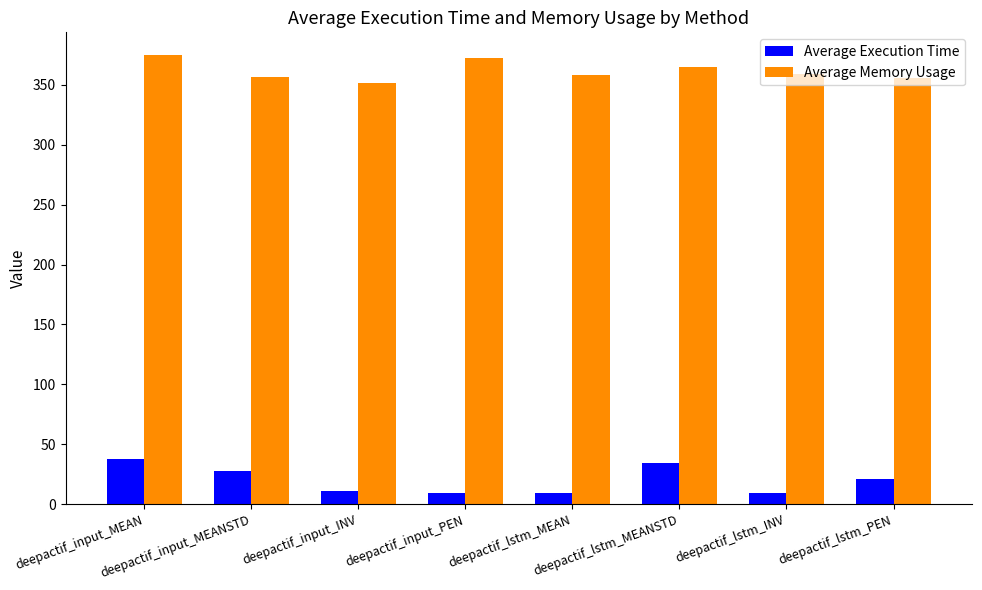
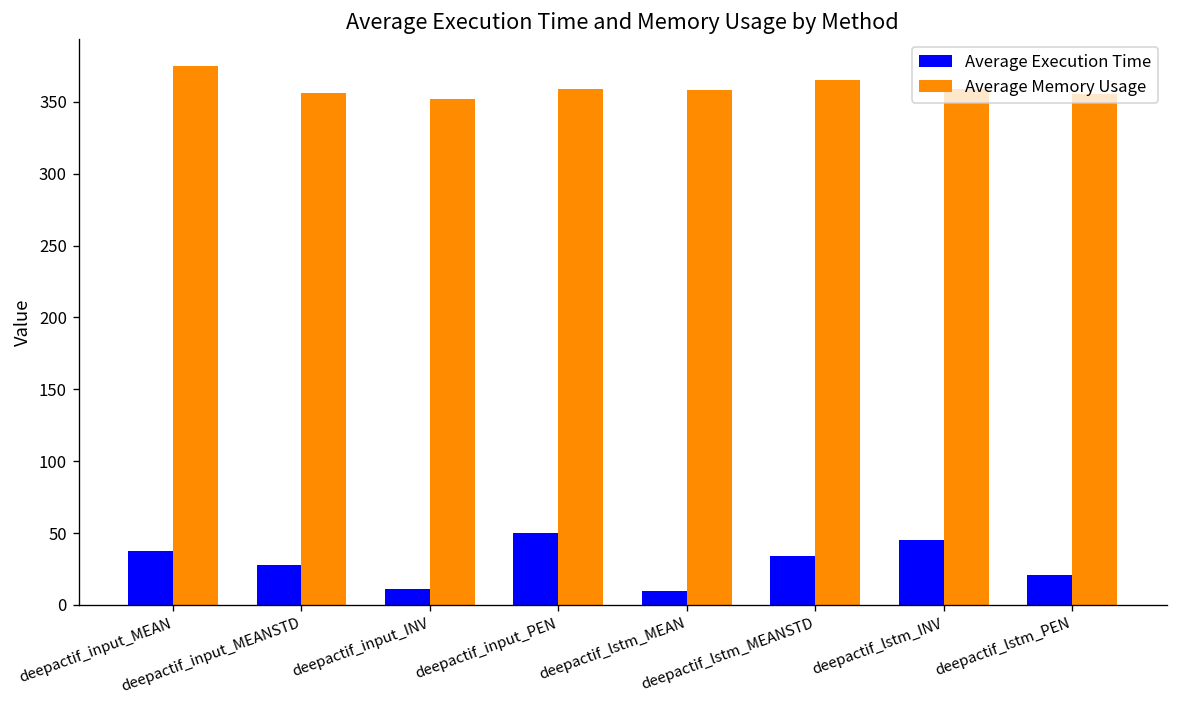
Average Execution Time, deepactif_input_PEN: 9 -> 50
Average Memory Usage, deepactif_input_PEN: 373 -> 359
Average Execution Time, deepactif_lstm_INV: 9 -> 45
